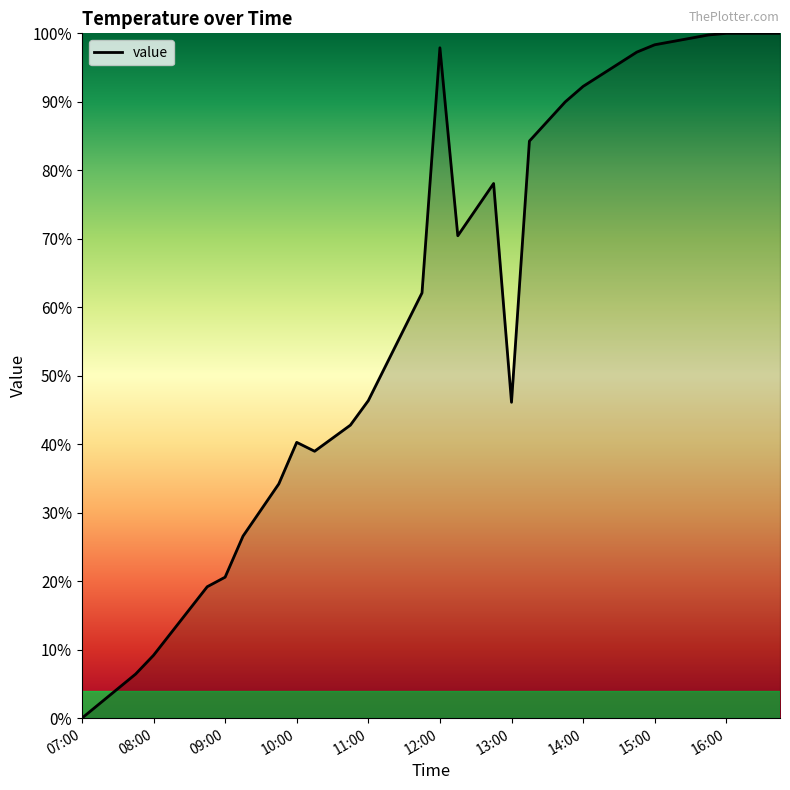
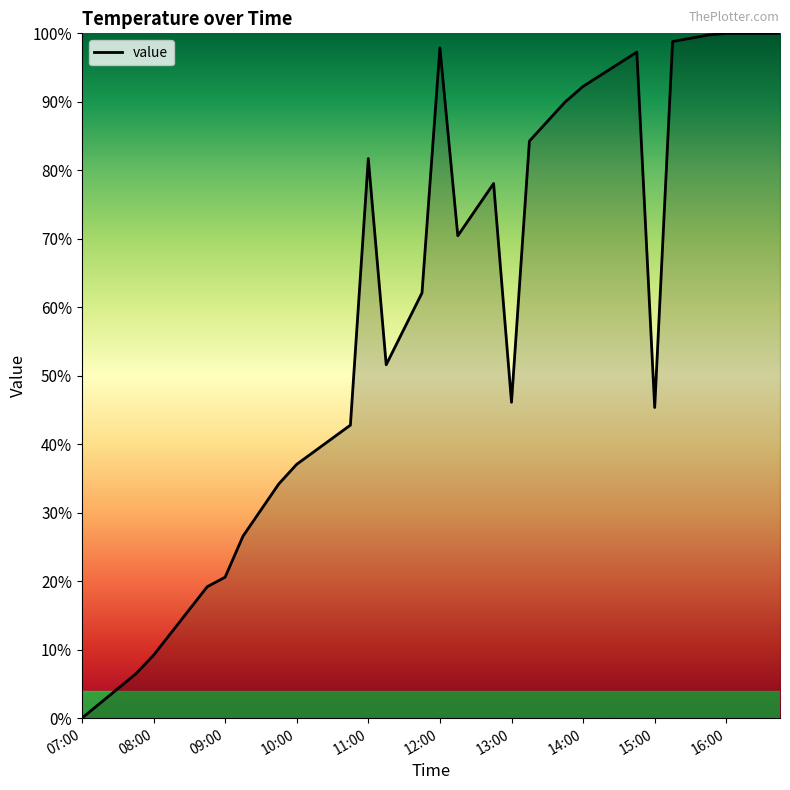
10:00: 40% -> 37%
11:00: 46% -> 82%
15:00: 98% -> 45%
